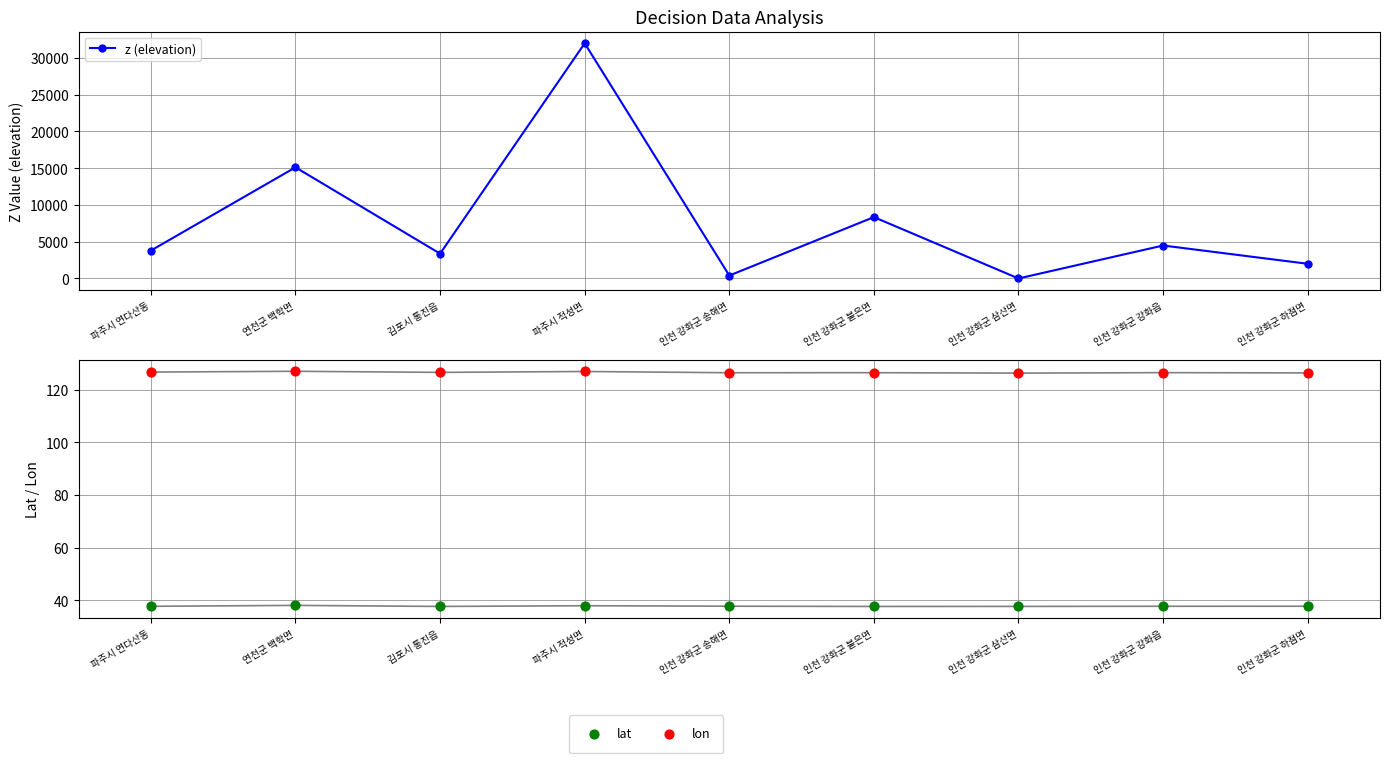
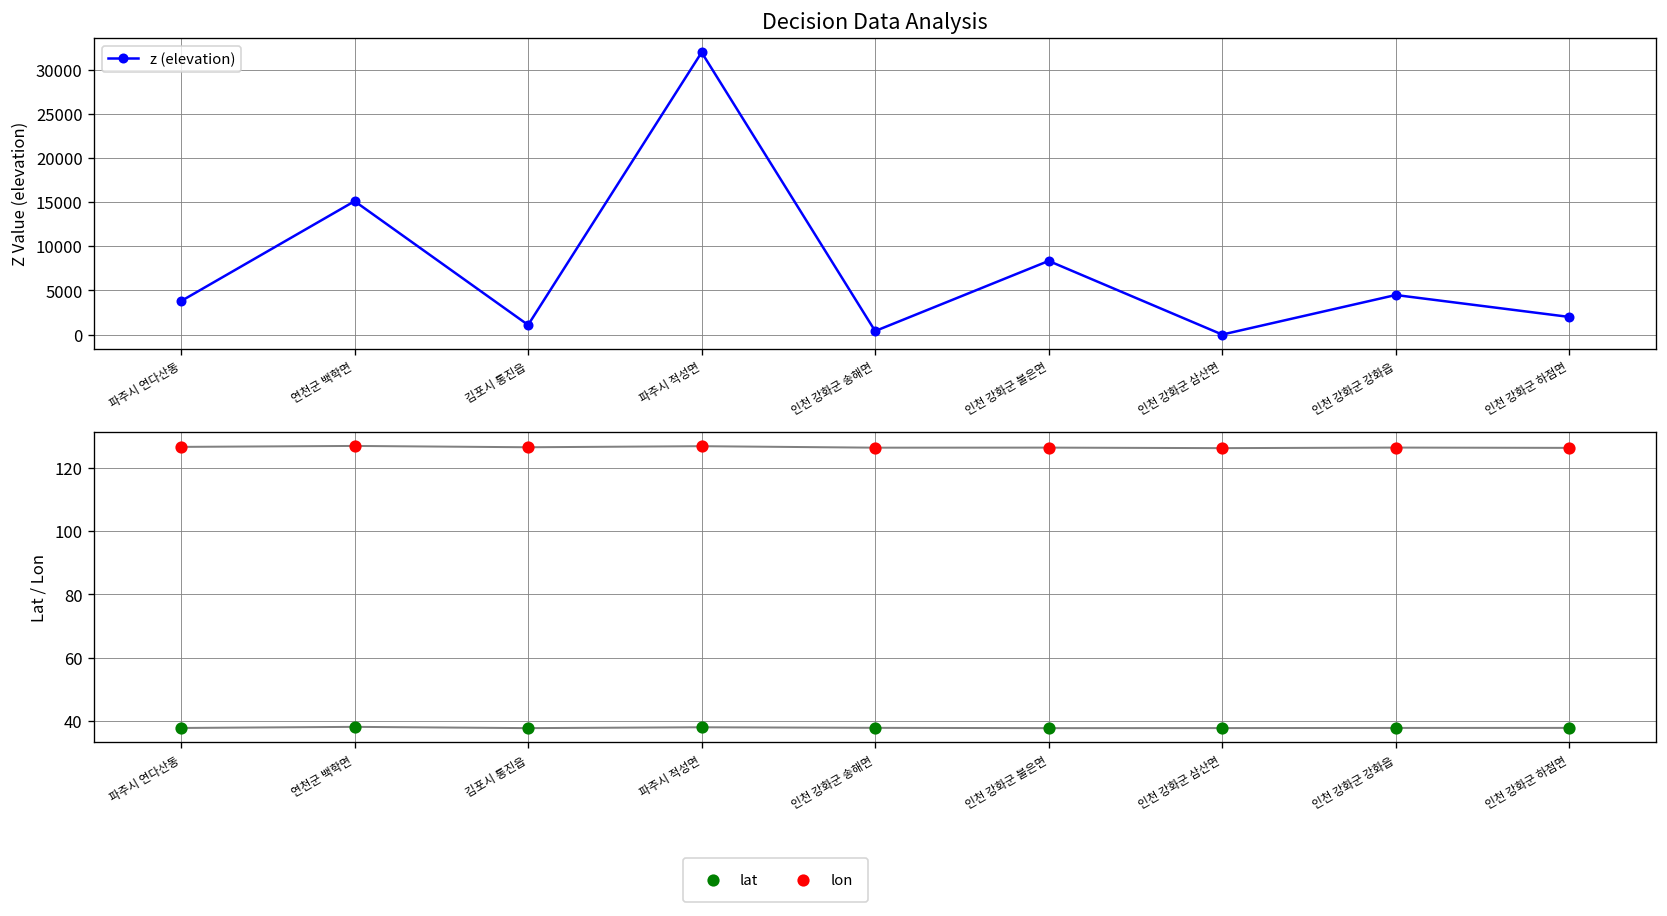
Decision Data Analysis, 김포시 통진읍: 3000 -> 1000
